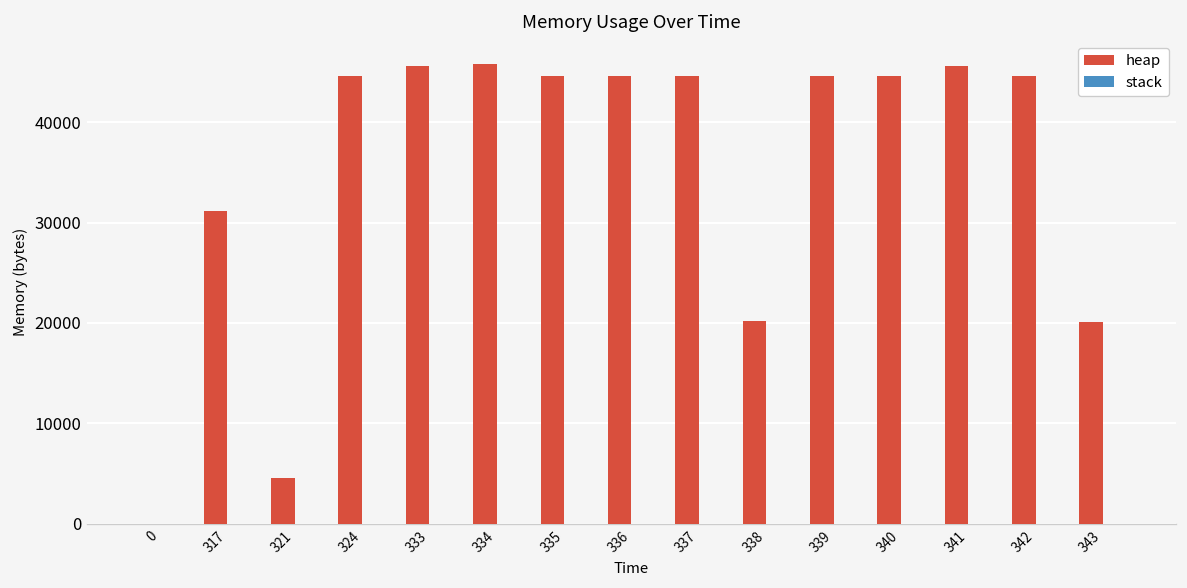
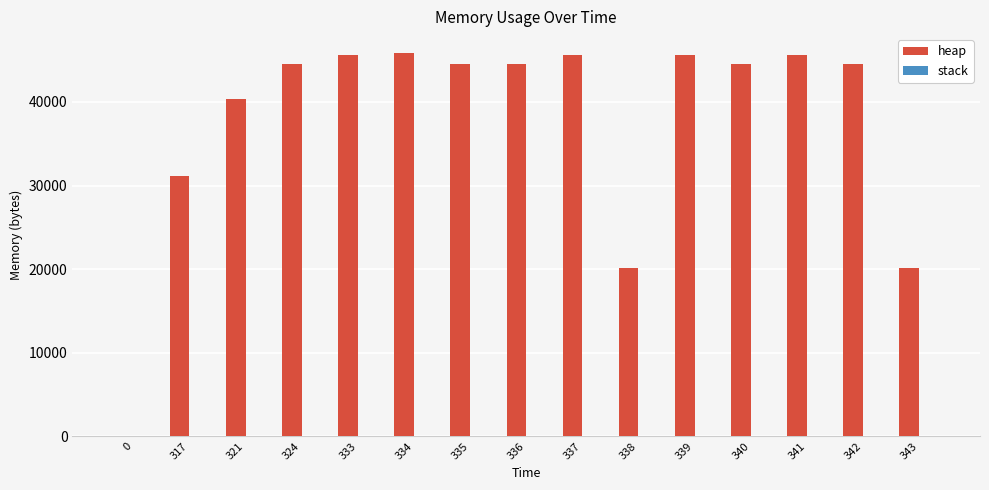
heap, 321: 5000 -> 40000
heap, 337: 45000 -> 46000
heap, 339: 45000 -> 46000
